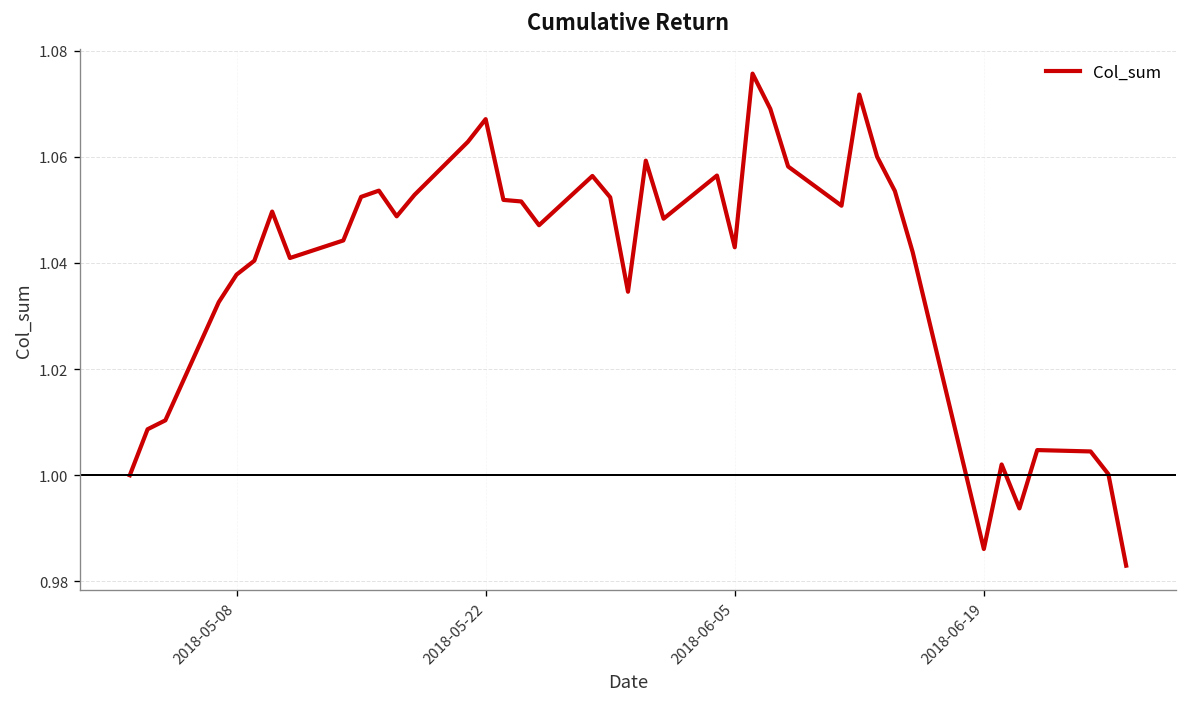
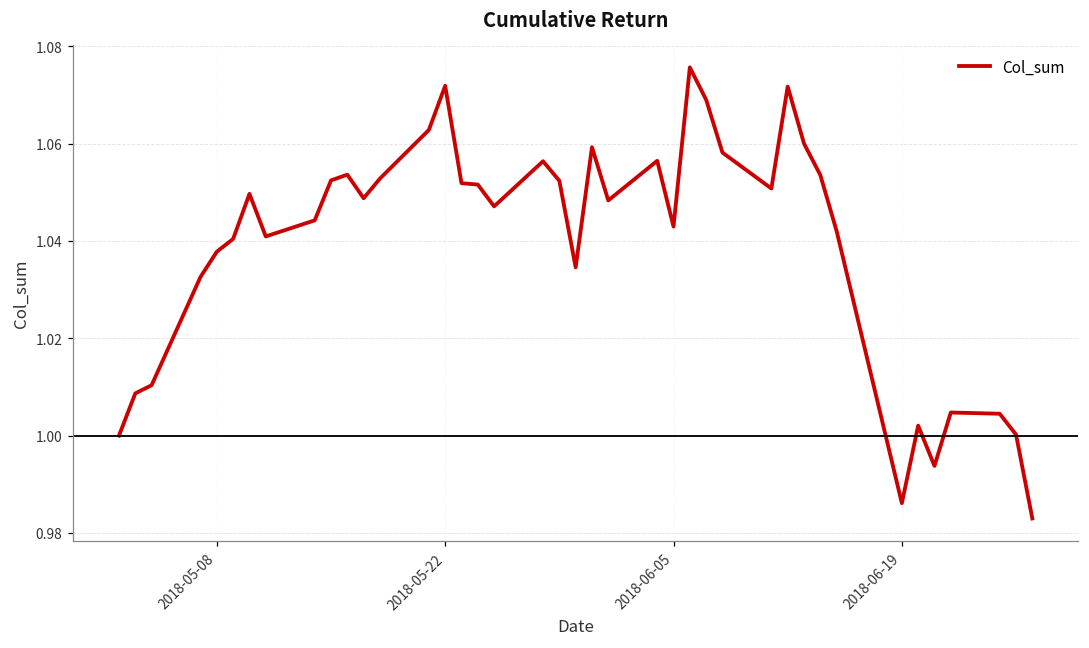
2018-05-22: 1.067 -> 1.072
